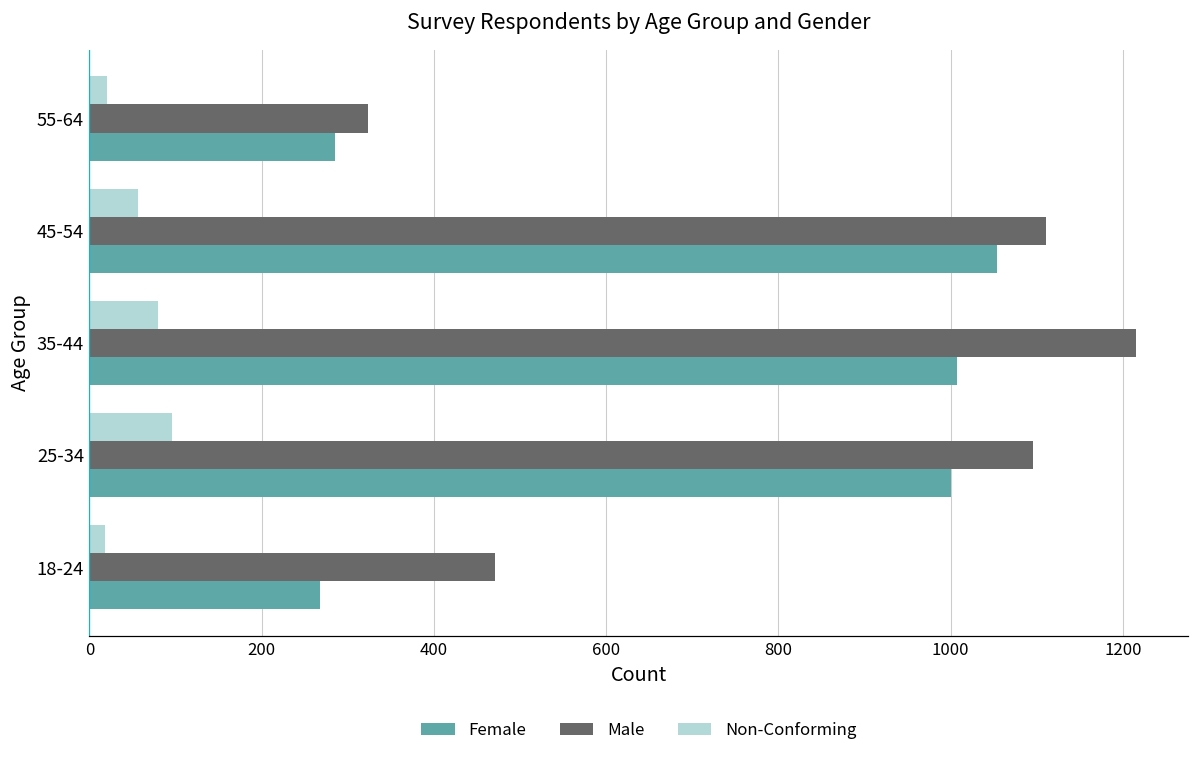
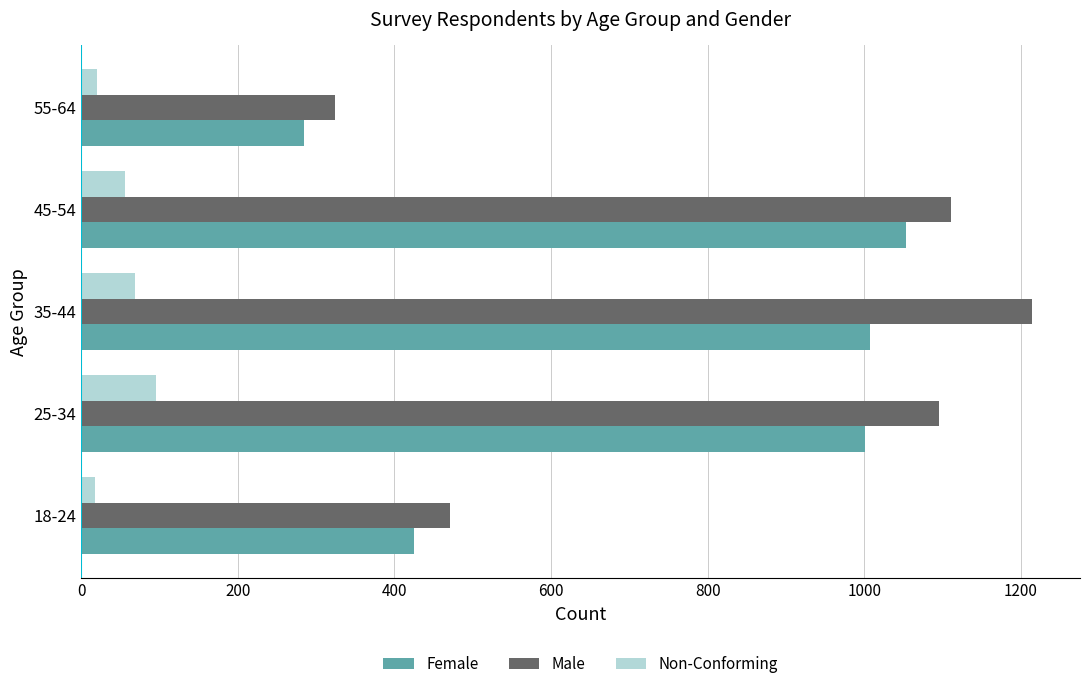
Non-Conforming, 35-44: 80 -> 70
Female, 18-24: 270 -> 430
